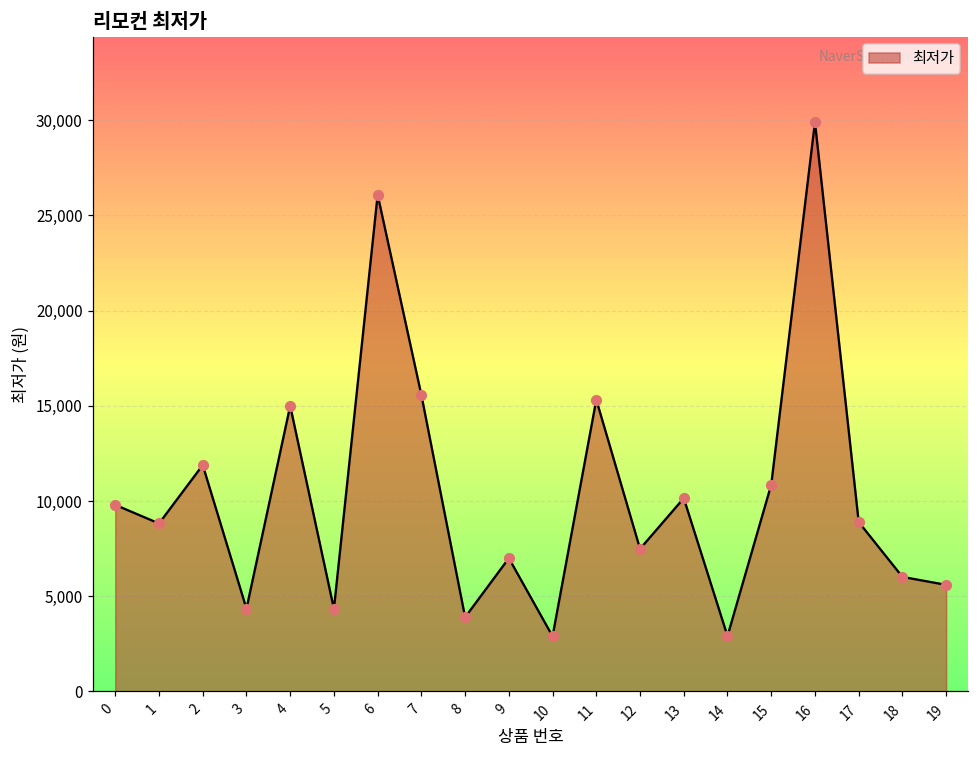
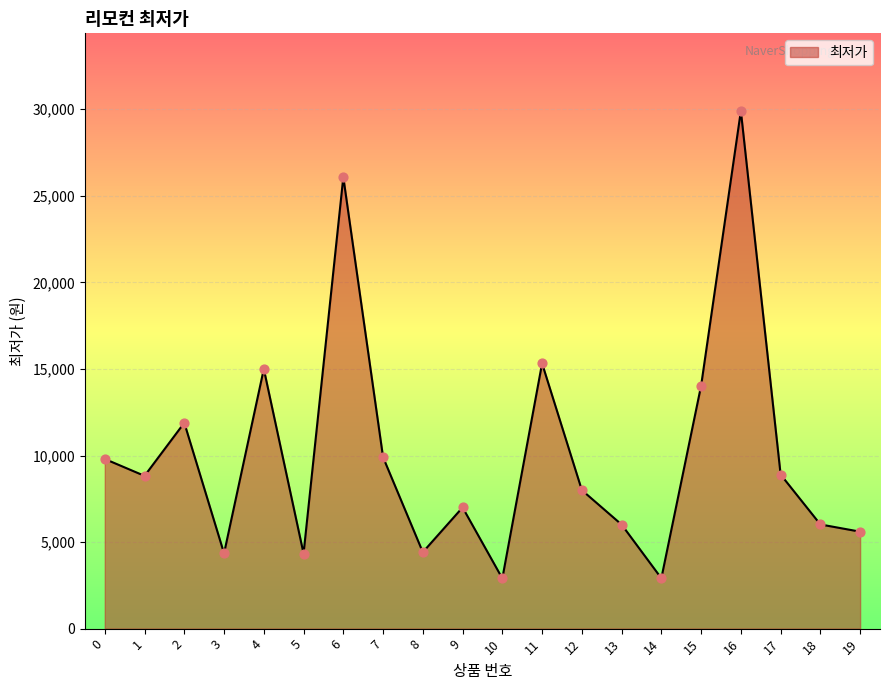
7: 15,600 -> 9,900
8: 3,900 -> 4,400
12: 7,500 -> 8,000
13: 10,200 -> 6,000
15: 10,900 -> 14,000
